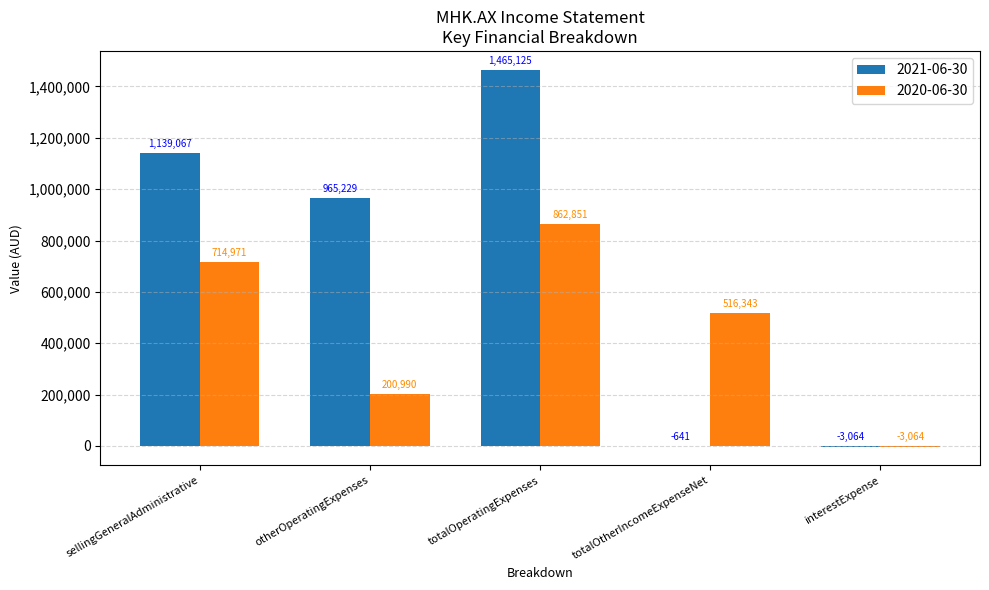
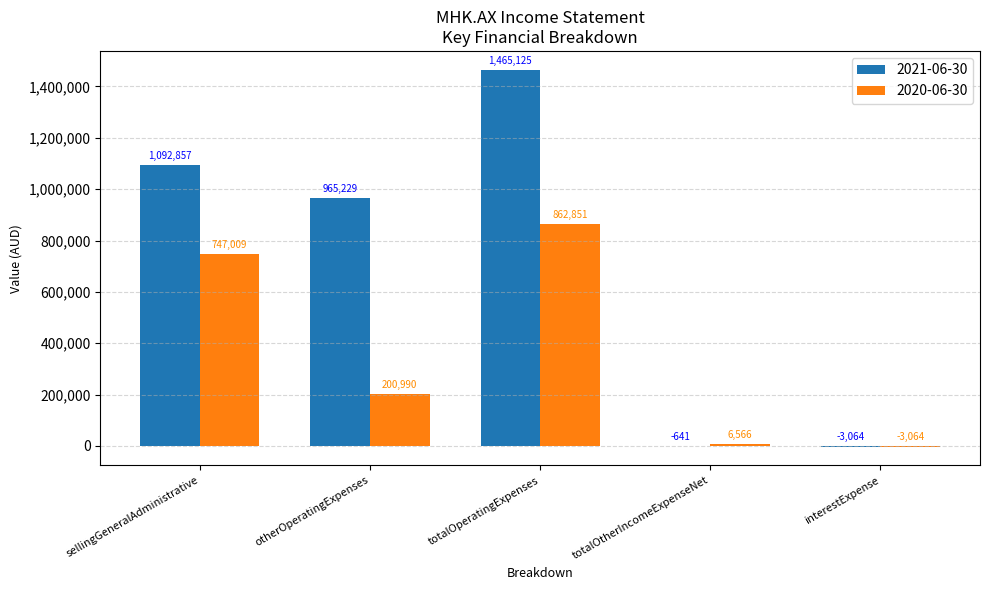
2021-06-30, sellingGeneralAdministrative: 1,139,067 -> 1,092,857
2020-06-30, sellingGeneralAdministrative: 714,971 -> 747,009
2020-06-30, totalOtherIncomeExpenseNet: 516,343 -> 6,566
